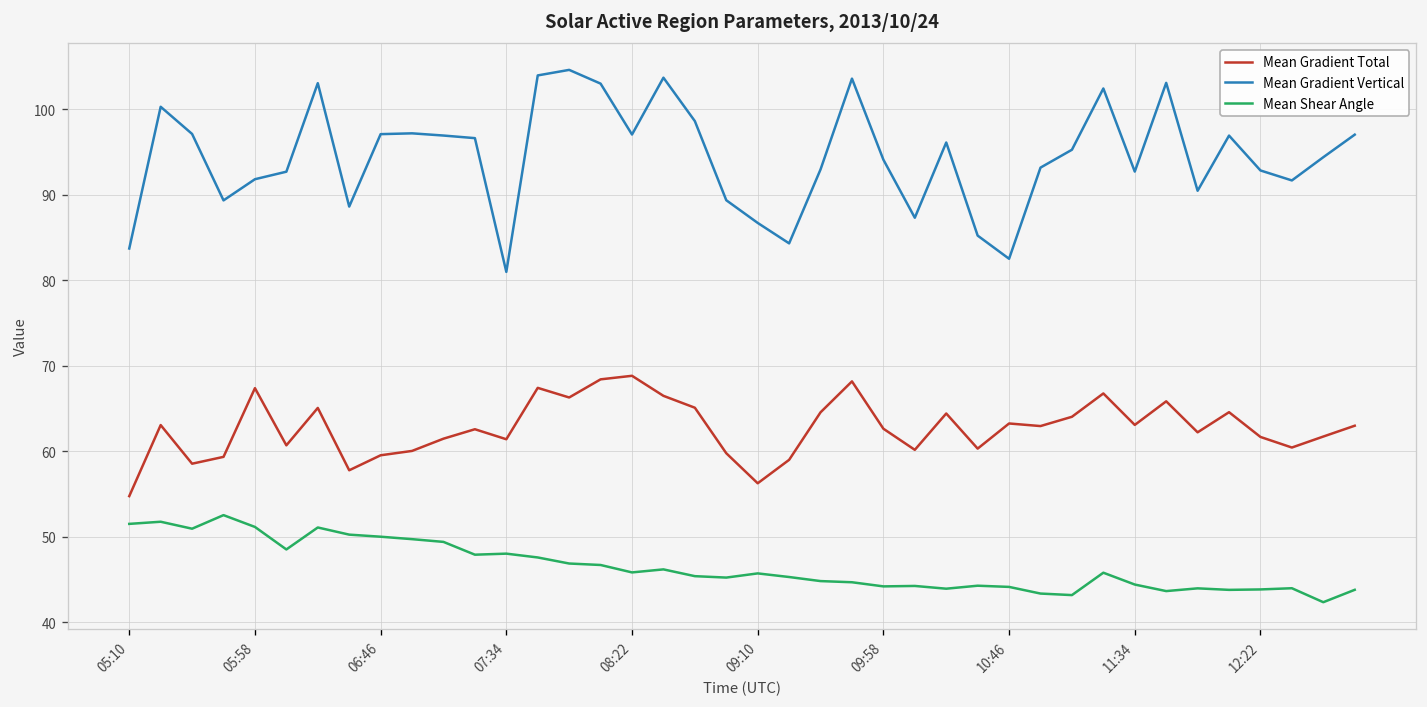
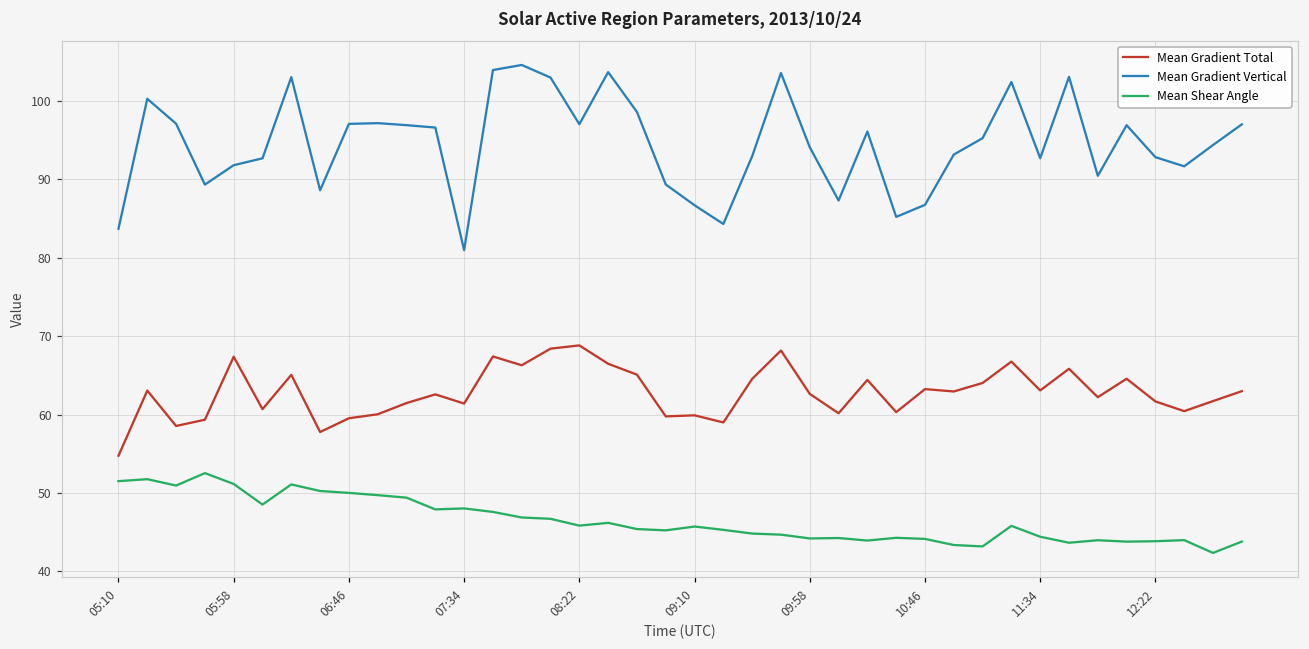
Mean Gradient Total, 09:10: 56 -> 60
Mean Gradient Vertical, 10:46: 82 -> 87
